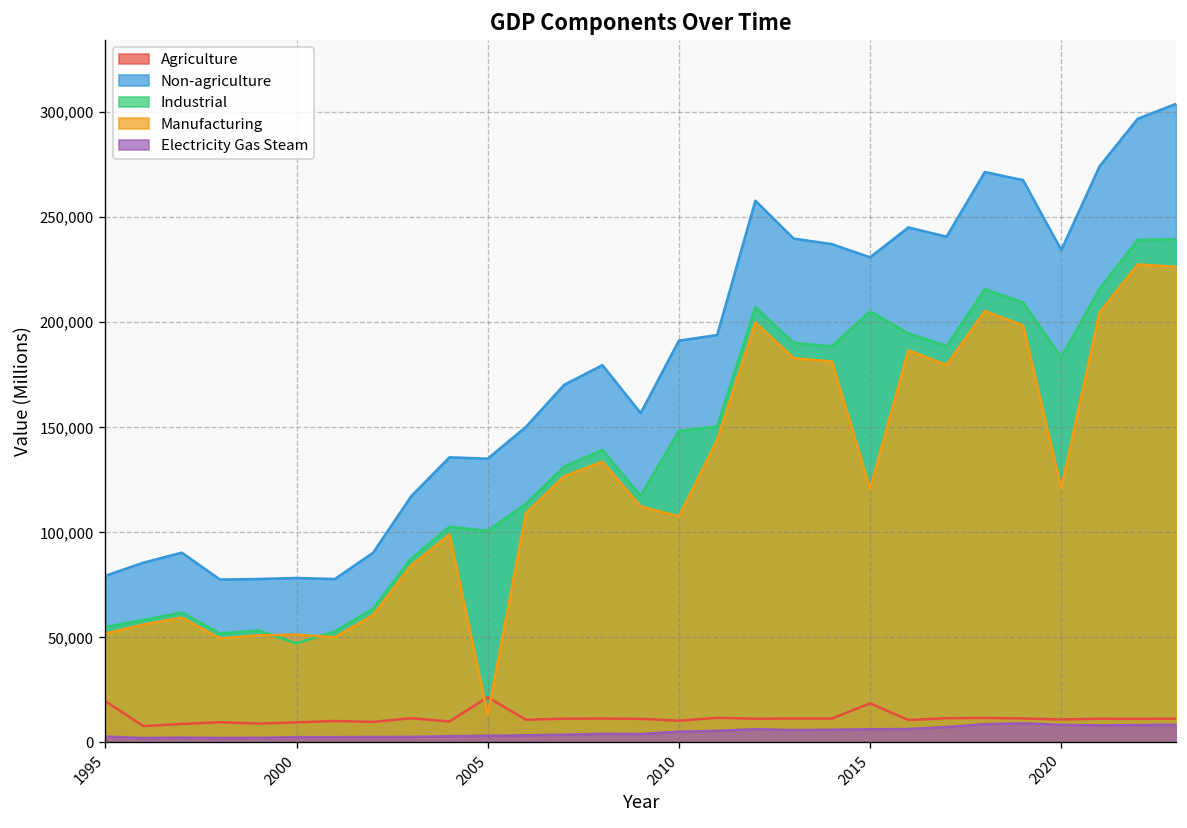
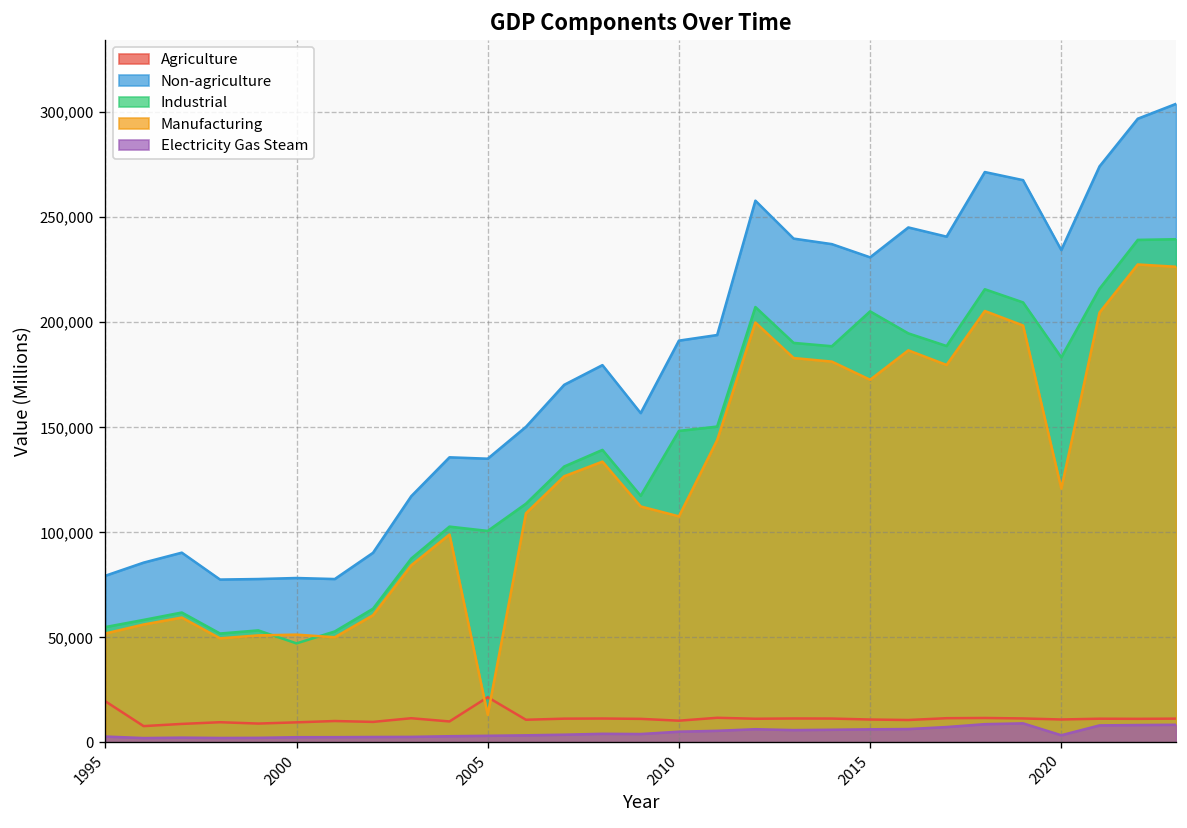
Agriculture, 2015: 19,000 -> 11,000
Manufacturing, 2015: 121,000 -> 173,000
Electricity Gas Steam, 2020: 8,000 -> 3,000
